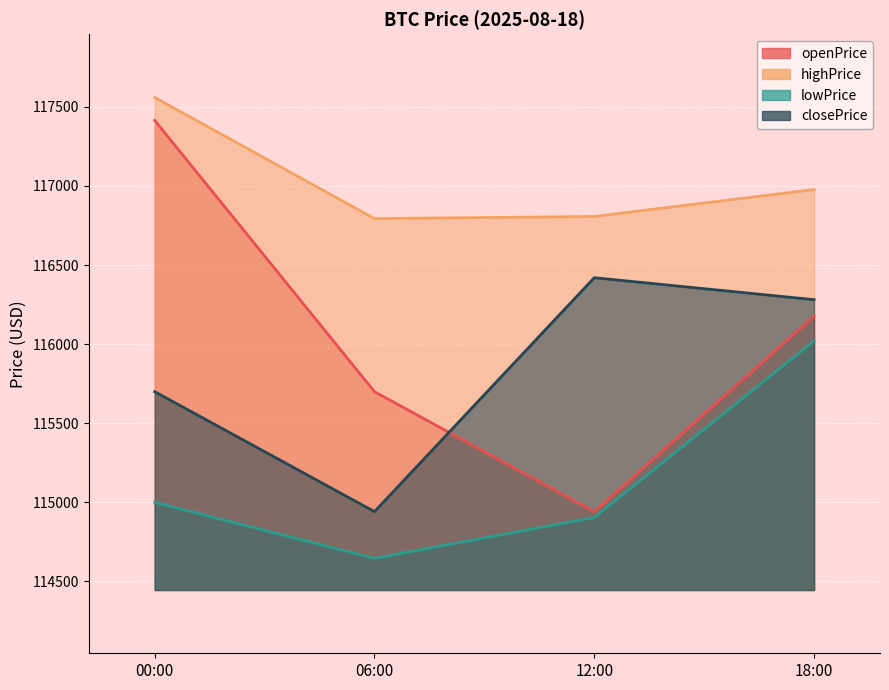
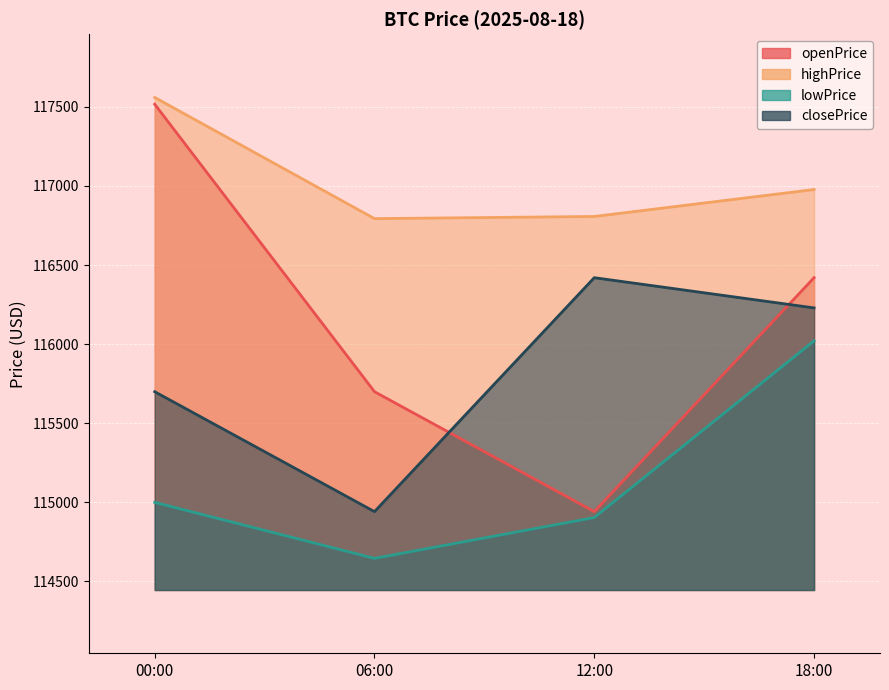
openPrice, 00:00: 117410 -> 117520
openPrice, 18:00: 116180 -> 116420
closePrice, 18:00: 116280 -> 116230
